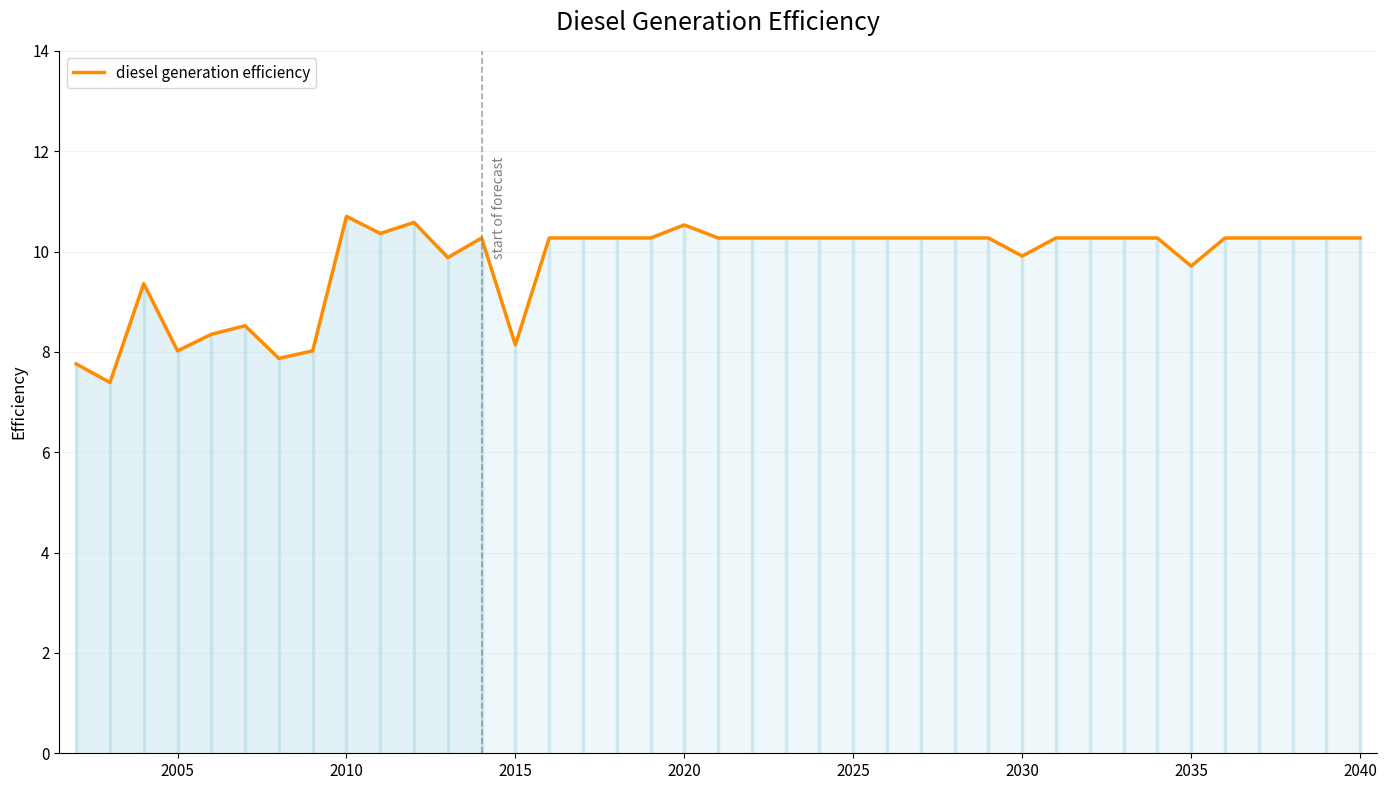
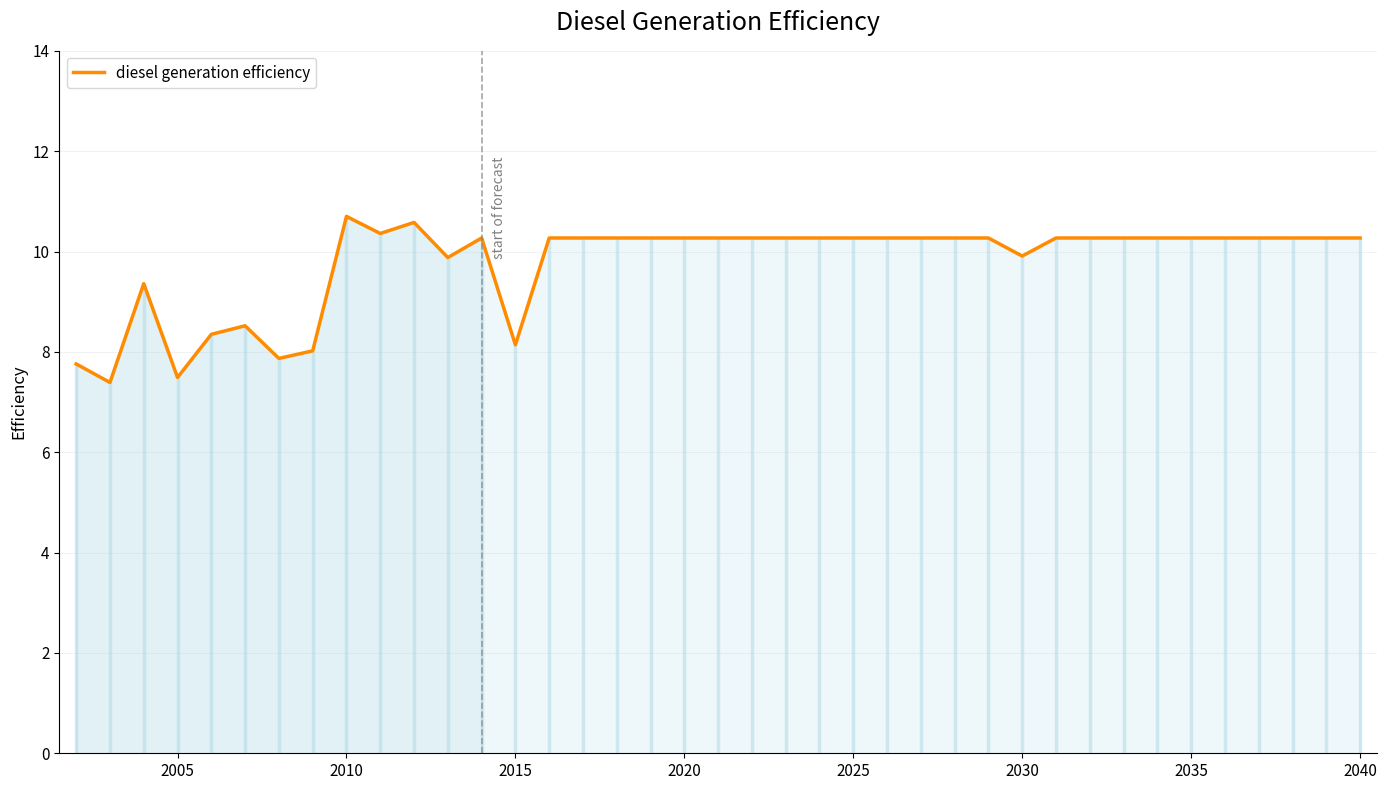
diesel generation efficiency, 2005: 8.0 -> 7.5
diesel generation efficiency, 2020: 10.5 -> 10.3
diesel generation efficiency, 2035: 9.7 -> 10.3
